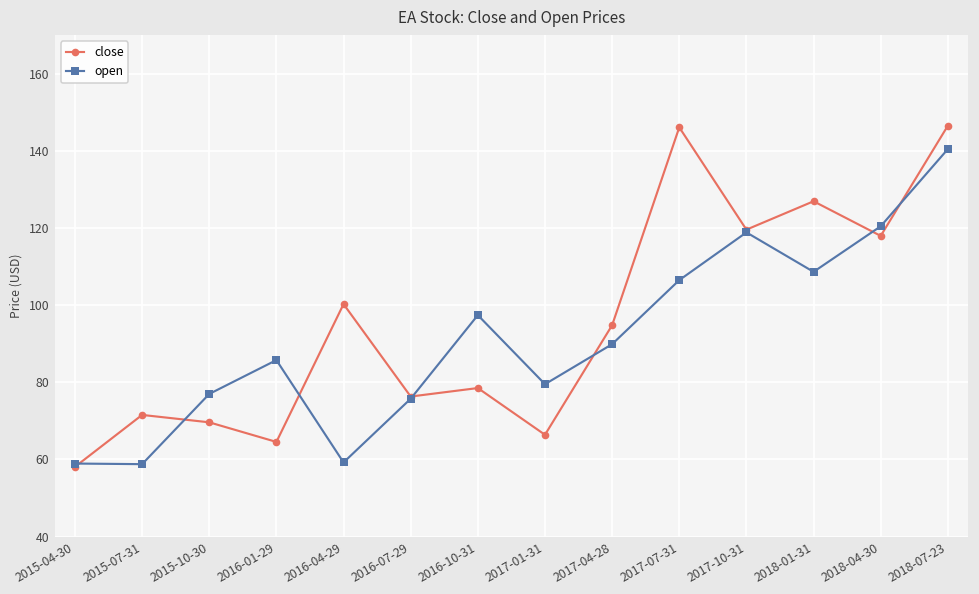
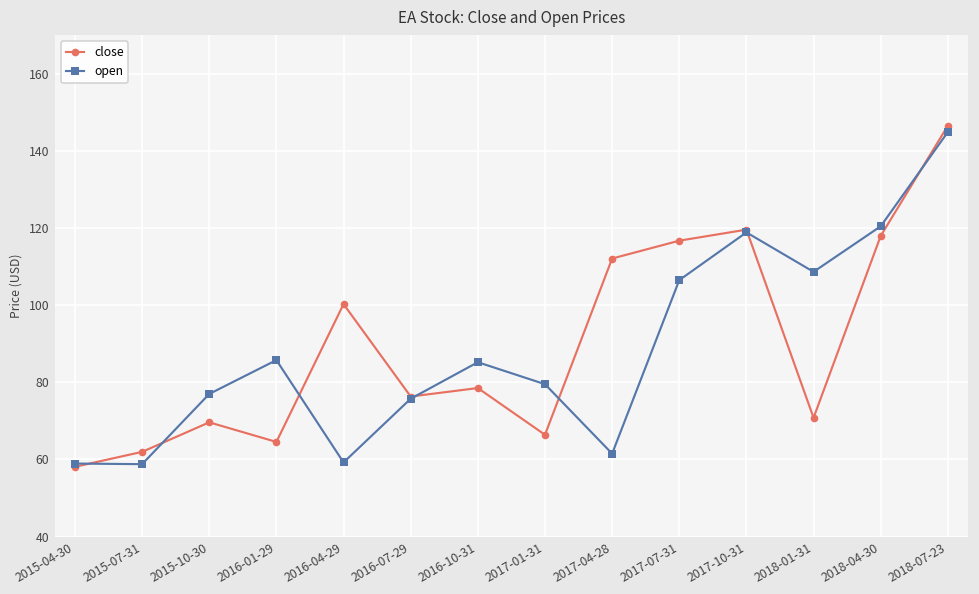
close, 2015-07-31: 72 -> 62
open, 2016-10-31: 97 -> 85
close, 2017-04-28: 95 -> 112
open, 2017-04-28: 90 -> 62
close, 2017-07-31: 146 -> 117
close, 2018-01-31: 127 -> 71
open, 2018-07-23: 140 -> 145
